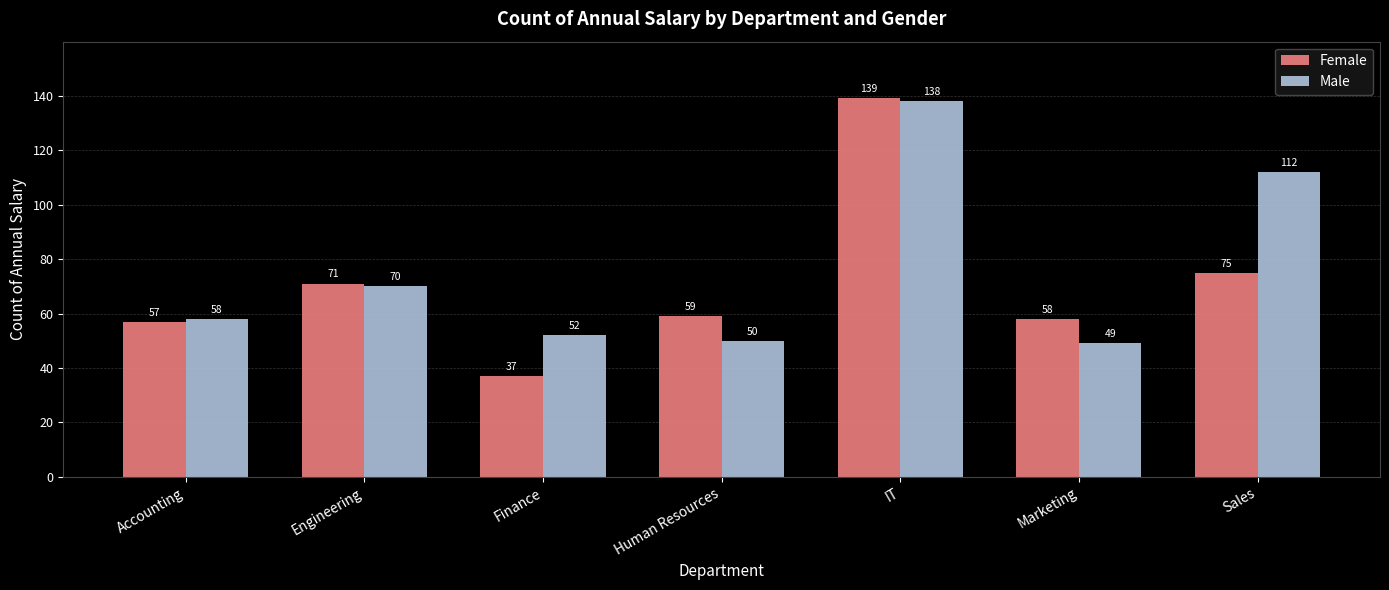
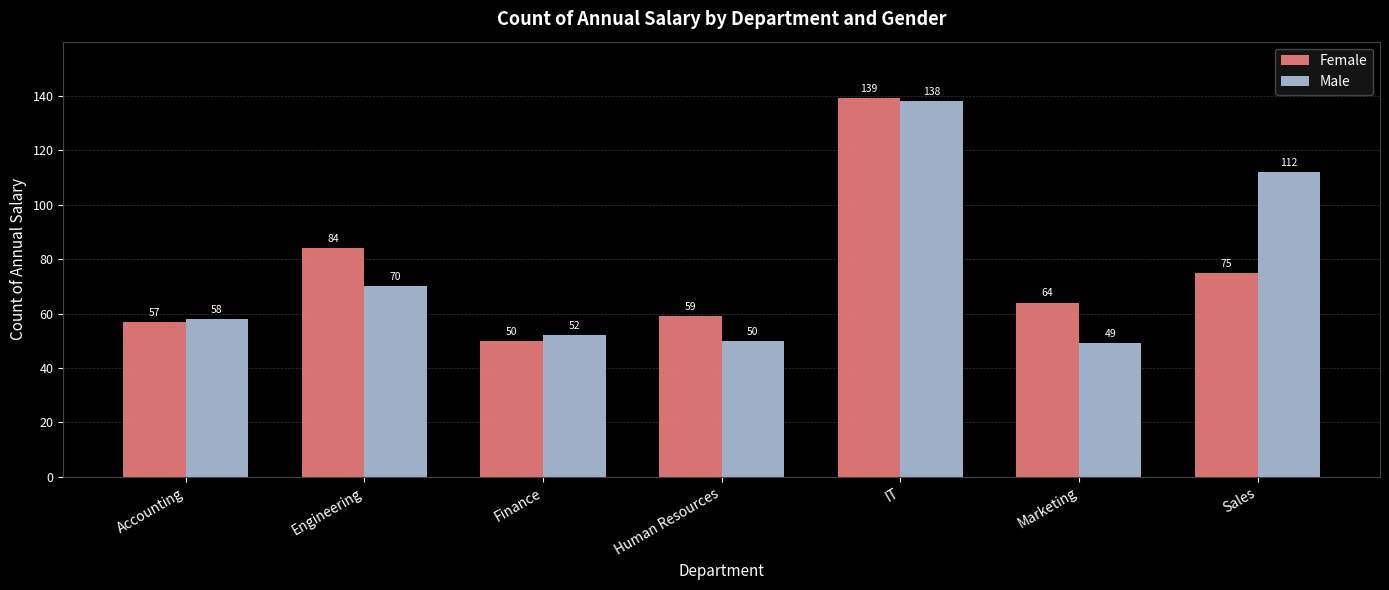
Female, Engineering: 71 -> 84
Female, Finance: 37 -> 50
Female, Marketing: 58 -> 64
